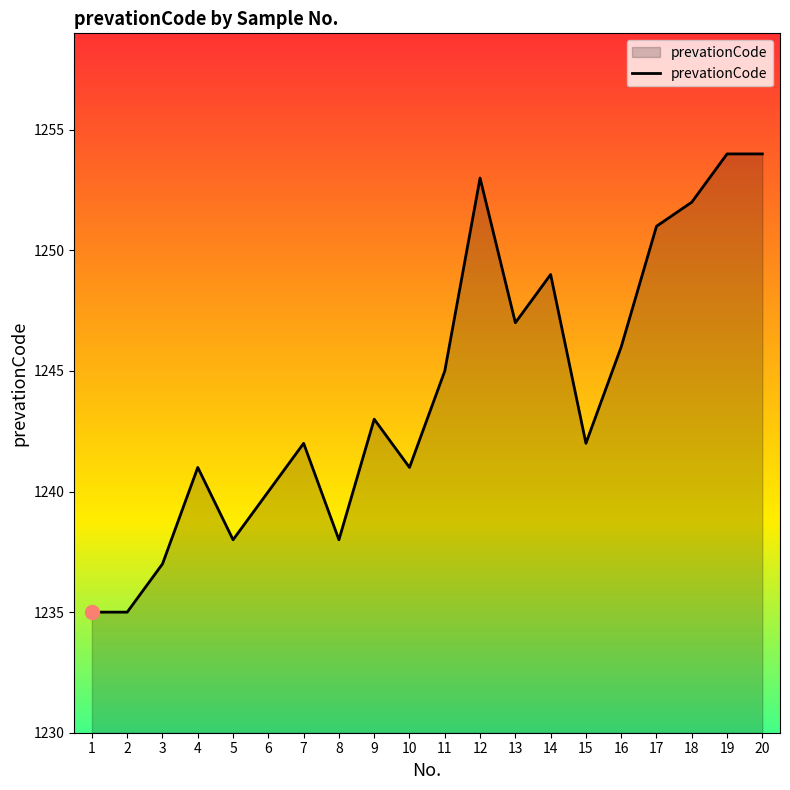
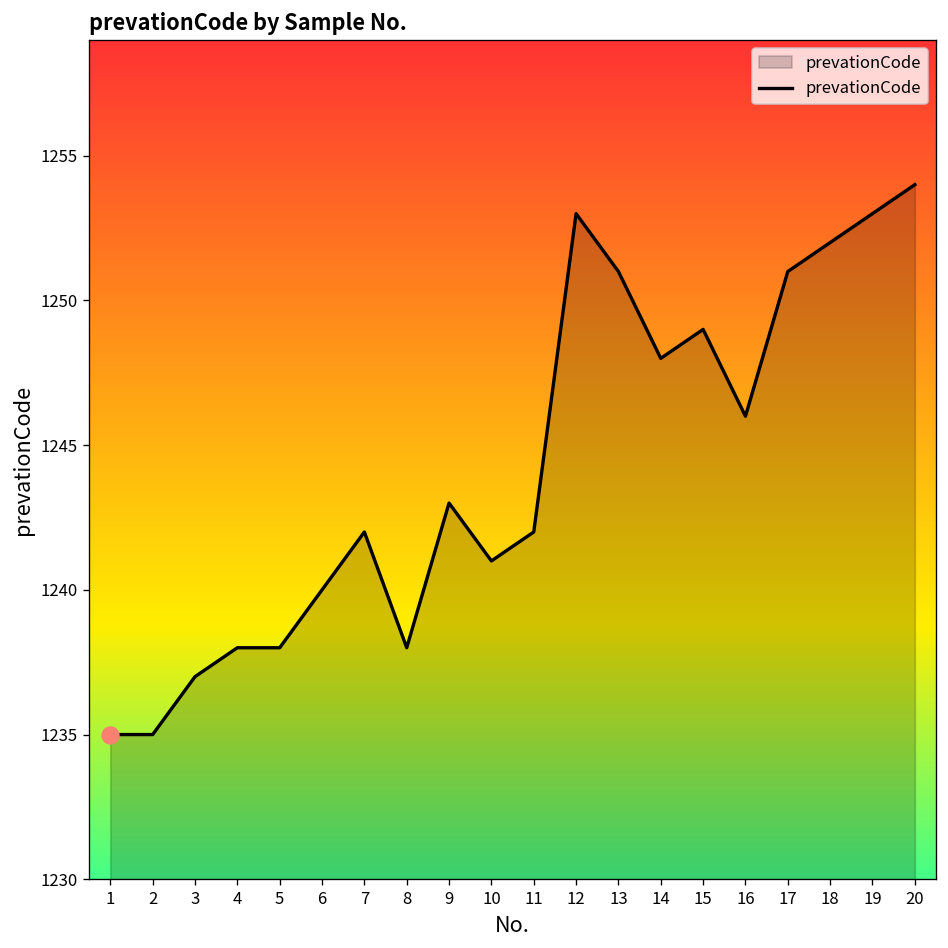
prevationCode, 4: 1241 -> 1238
prevationCode, 11: 1245 -> 1242
prevationCode, 13: 1247 -> 1251
prevationCode, 14: 1249 -> 1248
prevationCode, 15: 1242 -> 1249
prevationCode, 19: 1254 -> 1253
